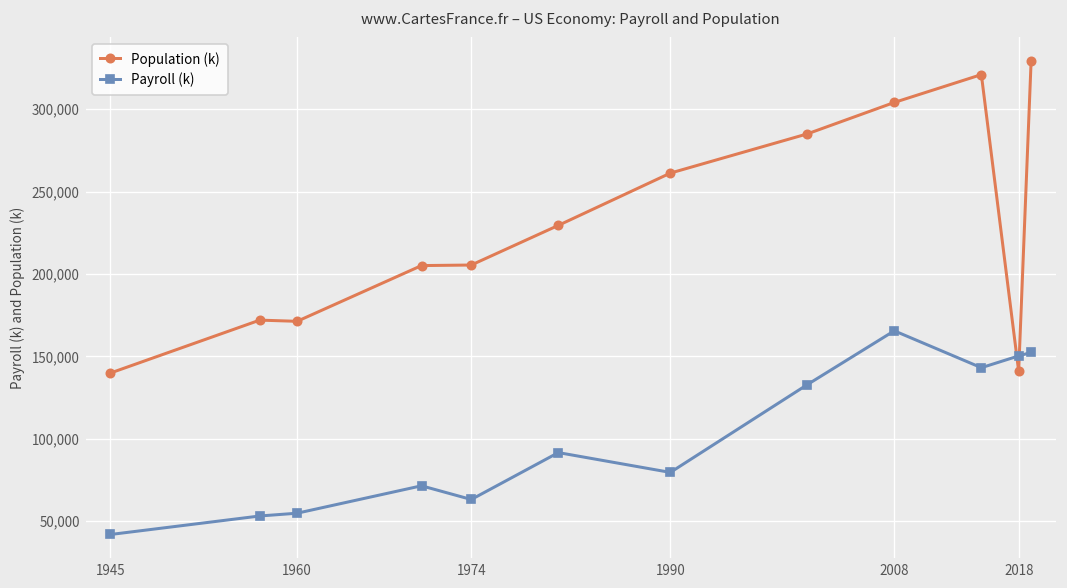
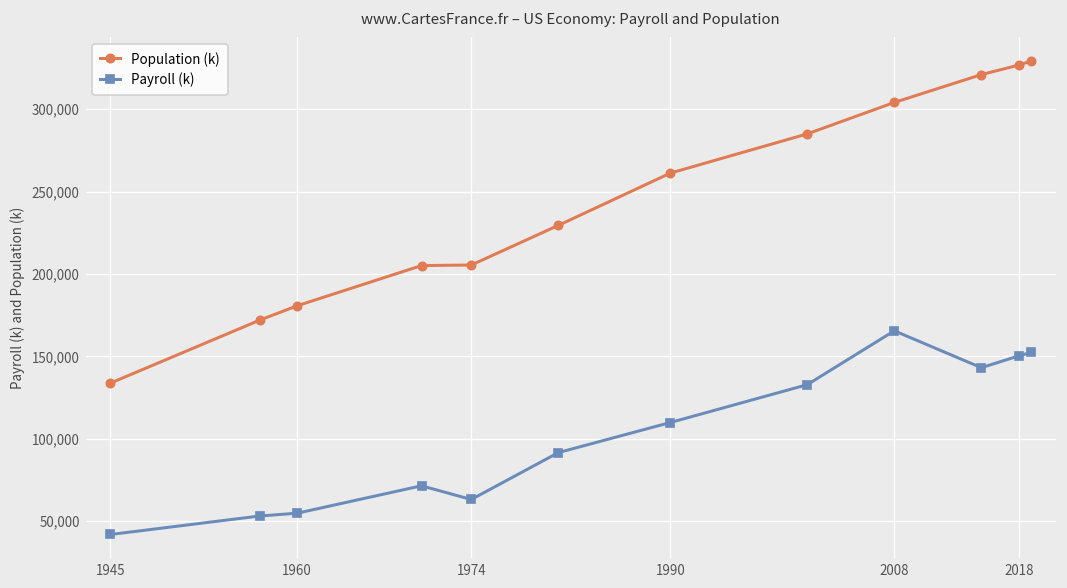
Population (k), 1945: 140,000 -> 134,000
Population (k), 1960: 171,000 -> 181,000
Payroll (k), 1990: 80,000 -> 110,000
Population (k), 2018: 141,000 -> 327,000
